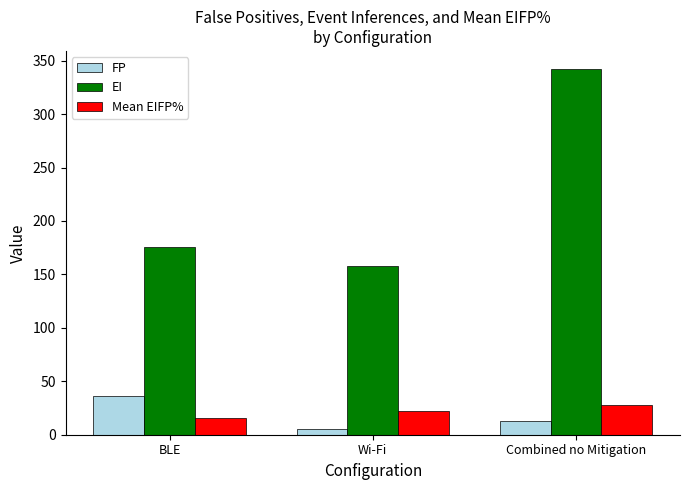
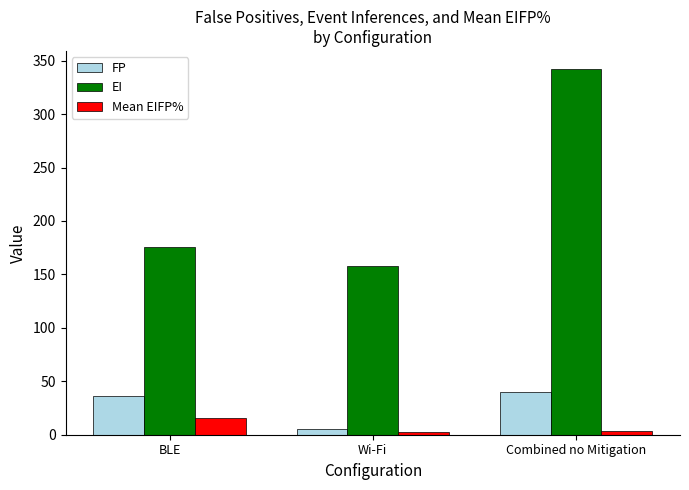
Mean EIFP%, Wi-Fi: 22 -> 3
FP, Combined no Mitigation: 13 -> 40
Mean EIFP%, Combined no Mitigation: 28 -> 3
